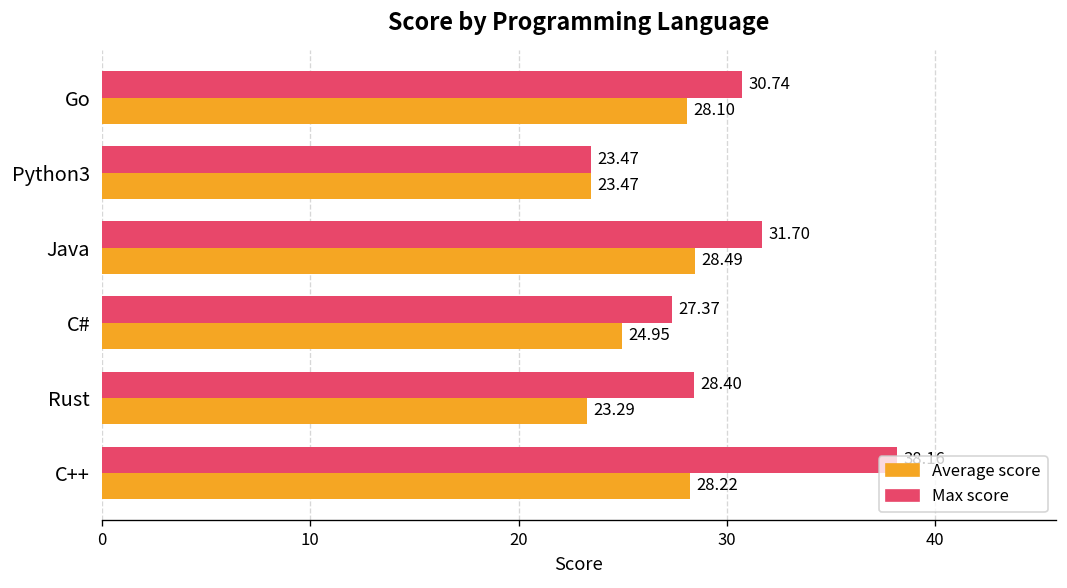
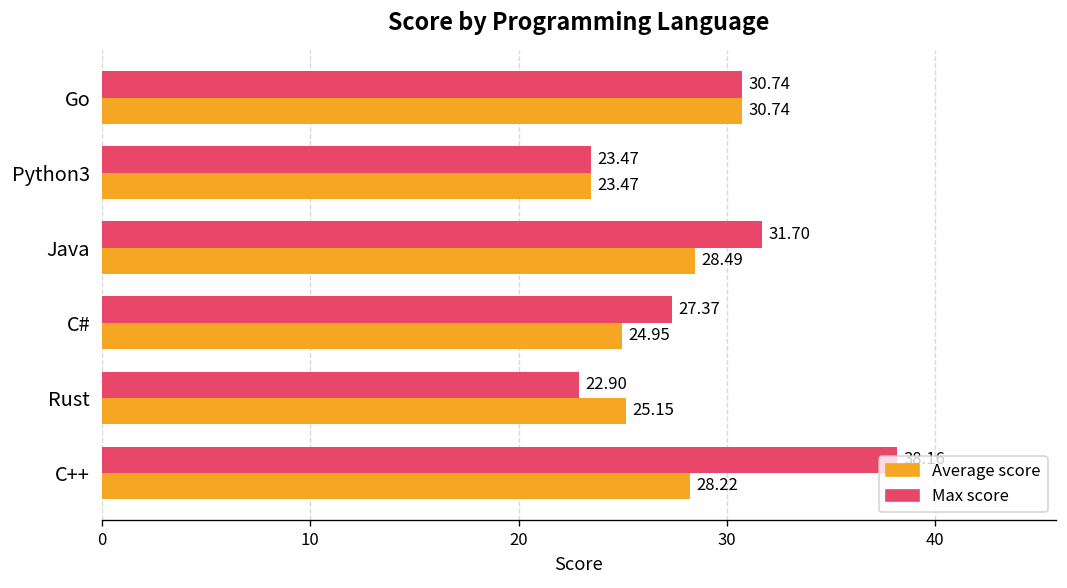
Average score, Go: 28.10 -> 30.74
Max score, Rust: 28.40 -> 22.90
Average score, Rust: 23.29 -> 25.15
